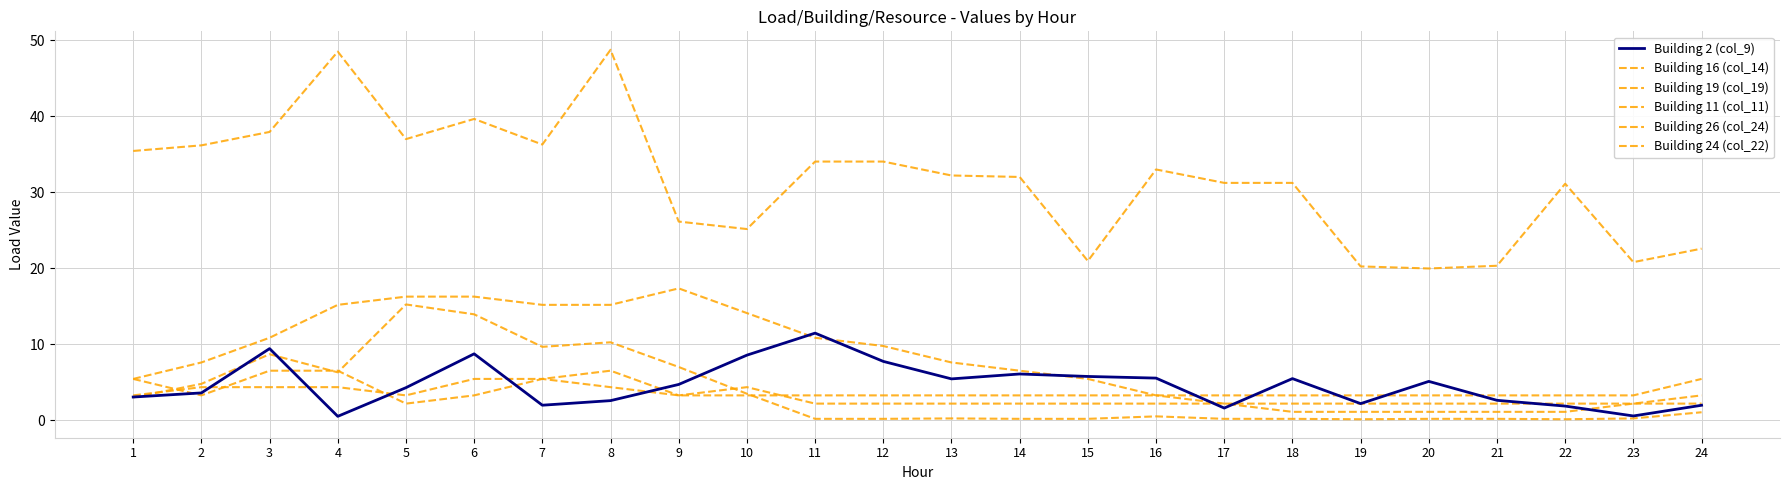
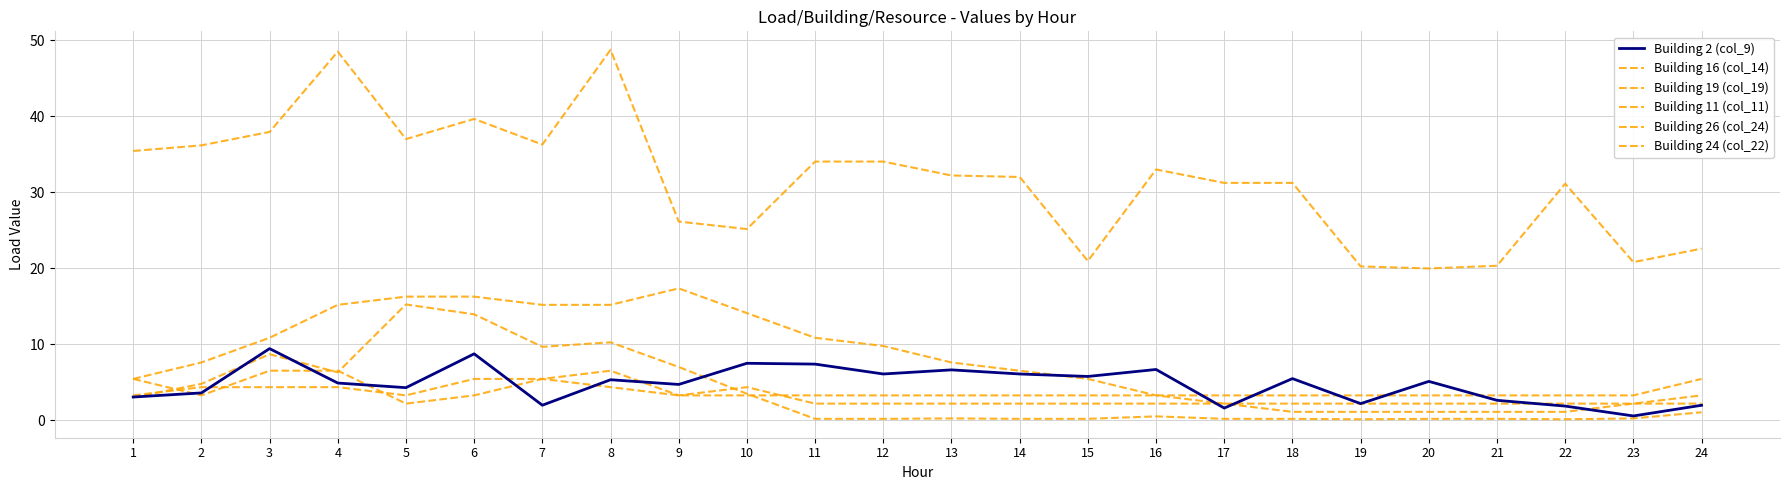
Building 2 (col_9), 4: 0 -> 5
Building 2 (col_9), 8: 3 -> 5
Building 2 (col_9), 10: 9 -> 7
Building 2 (col_9), 11: 11 -> 7
Building 2 (col_9), 12: 8 -> 6
Building 2 (col_9), 13: 5 -> 7
Building 2 (col_9), 16: 6 -> 7
